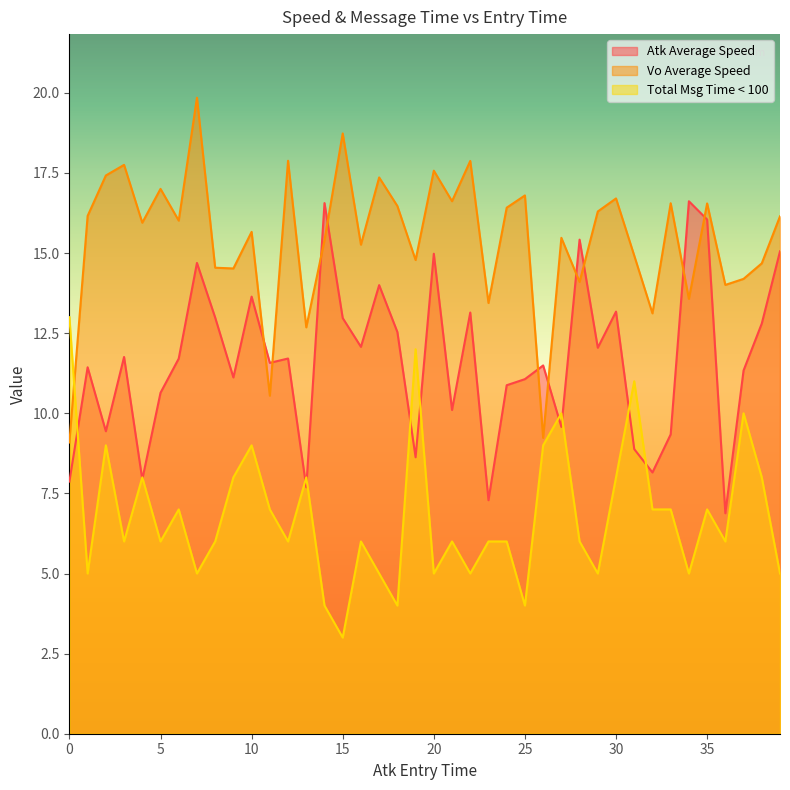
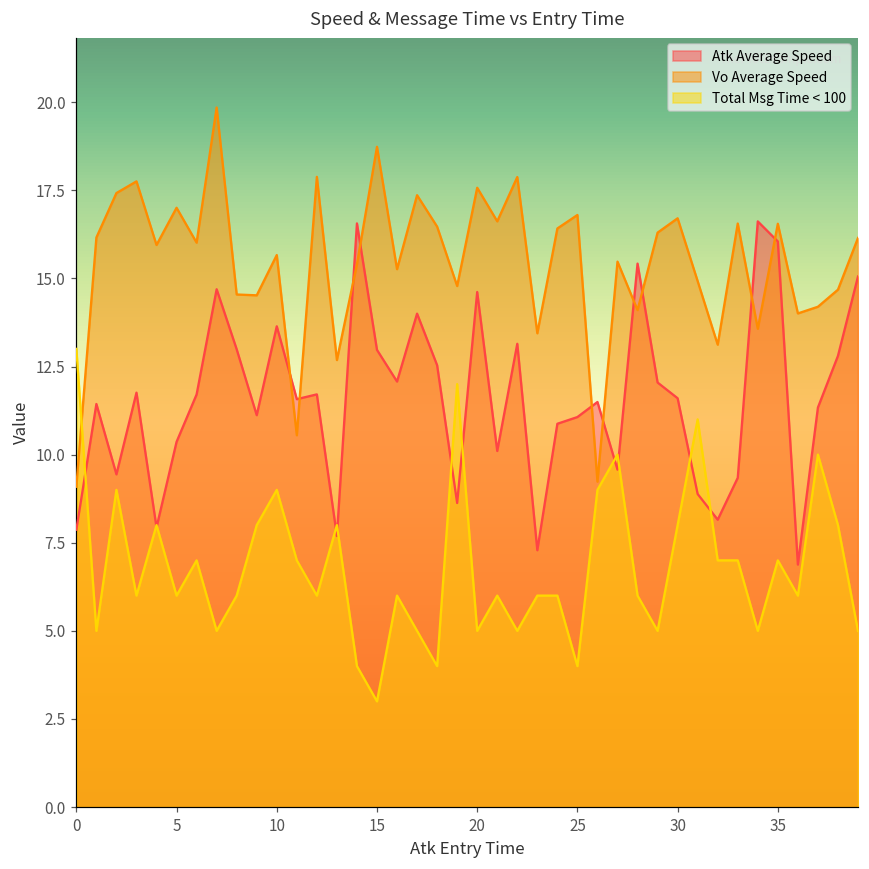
Atk Average Speed, 5: 10.6 -> 10.4
Atk Average Speed, 20: 15.0 -> 14.6
Atk Average Speed, 30: 13.2 -> 11.6
